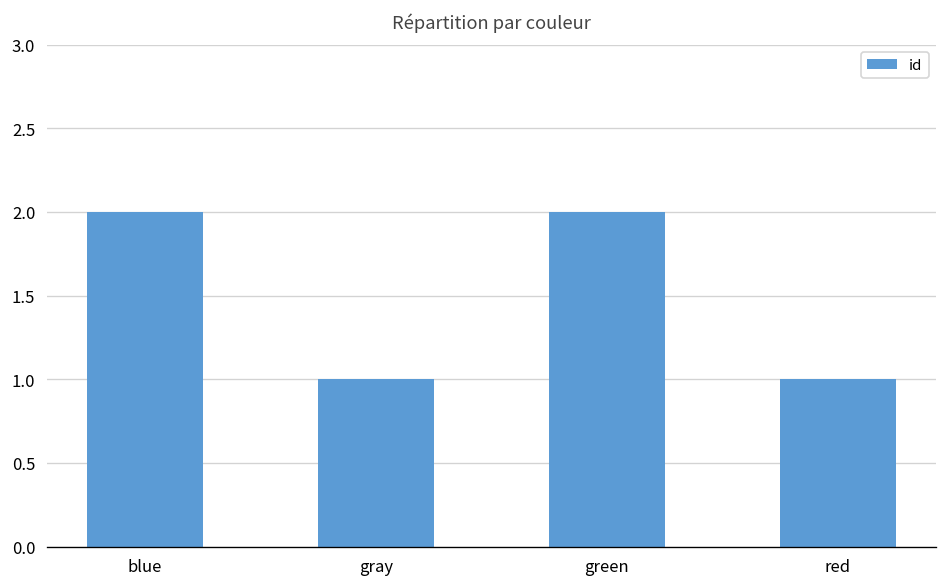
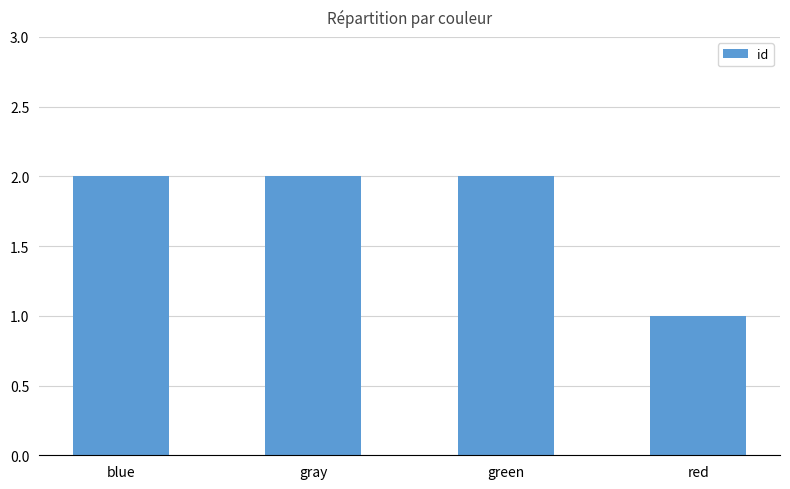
gray: 1 -> 2
